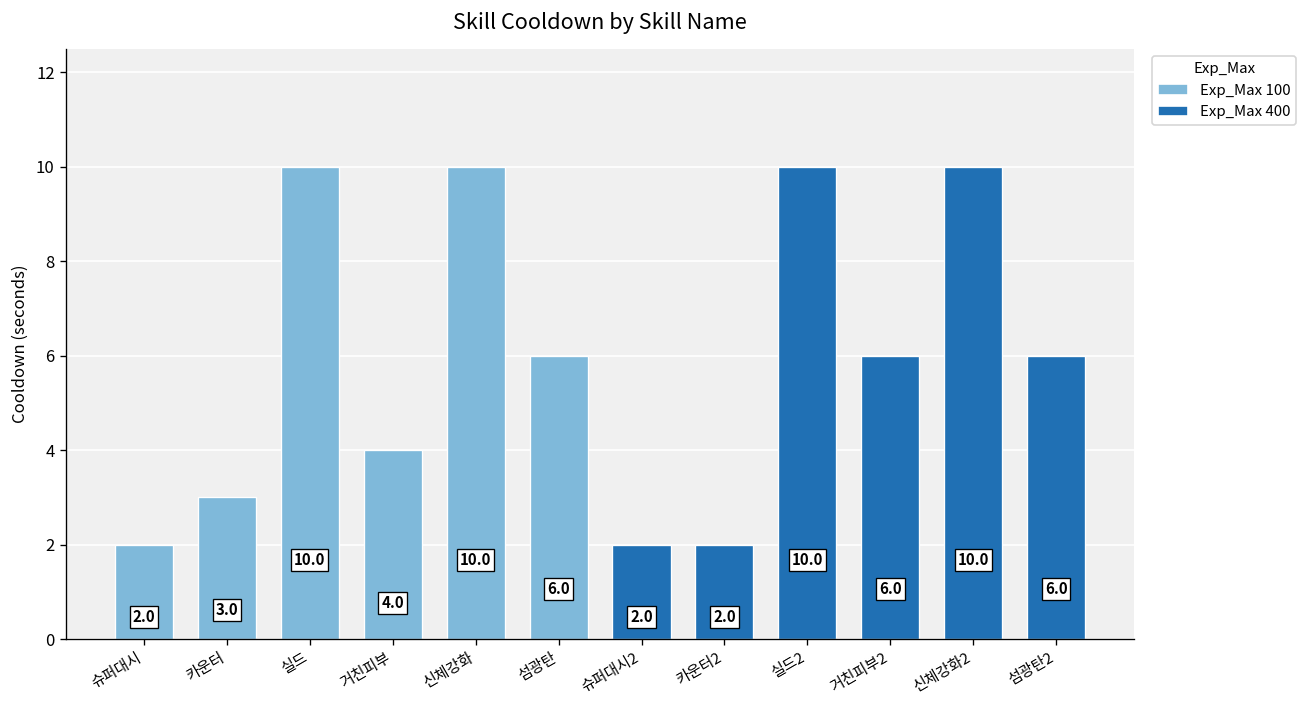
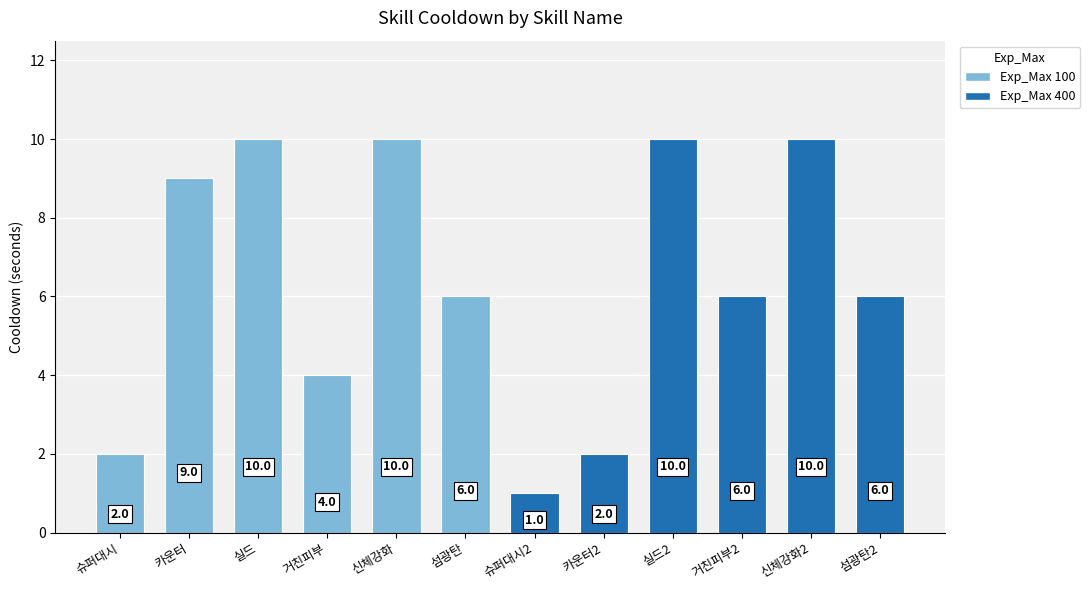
카운터: 3.0 -> 9.0
슈퍼대시2: 2.0 -> 1.0
